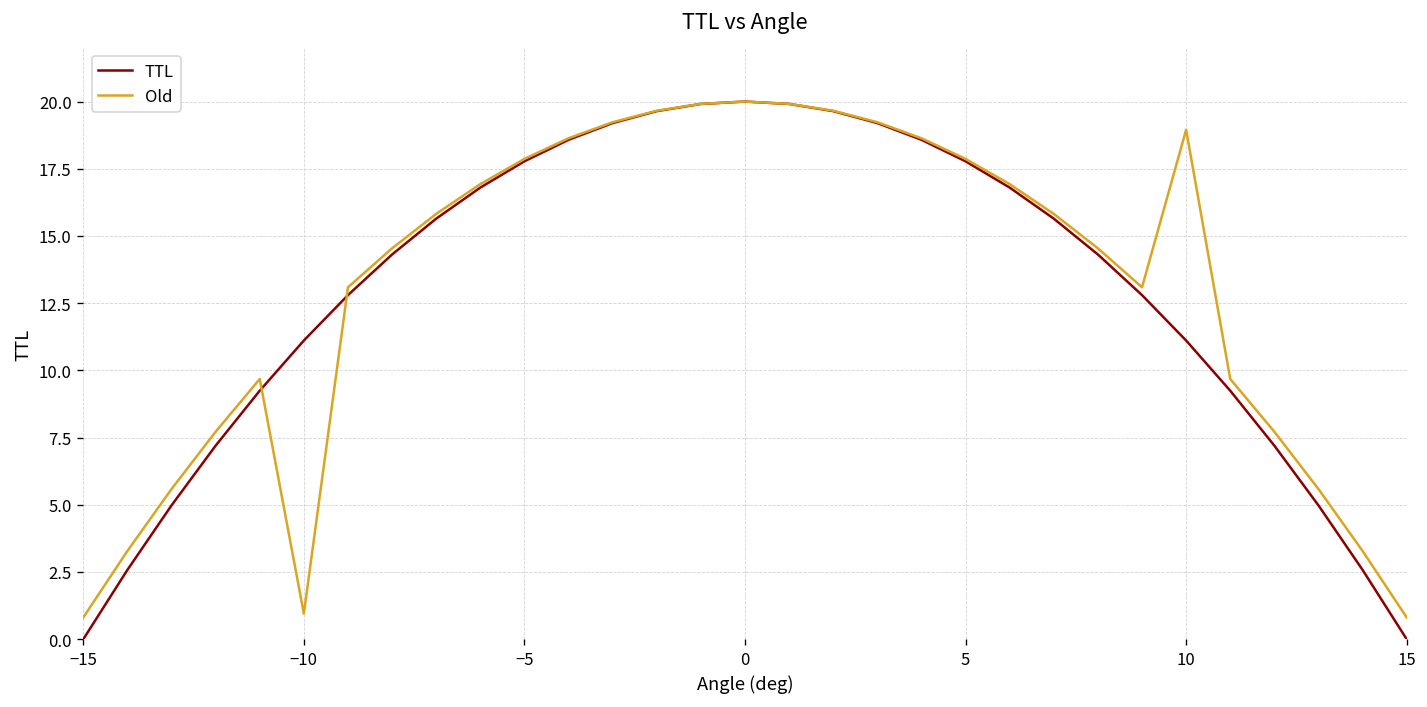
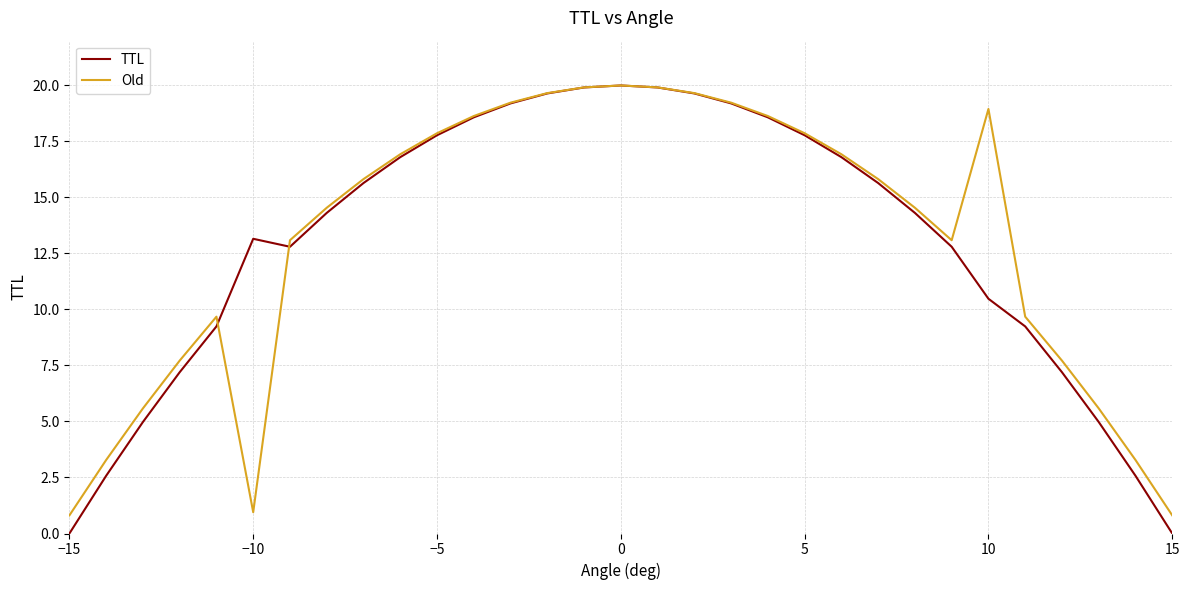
TTL, −10: 11.1 -> 13.2
TTL, 10: 11.1 -> 10.5
